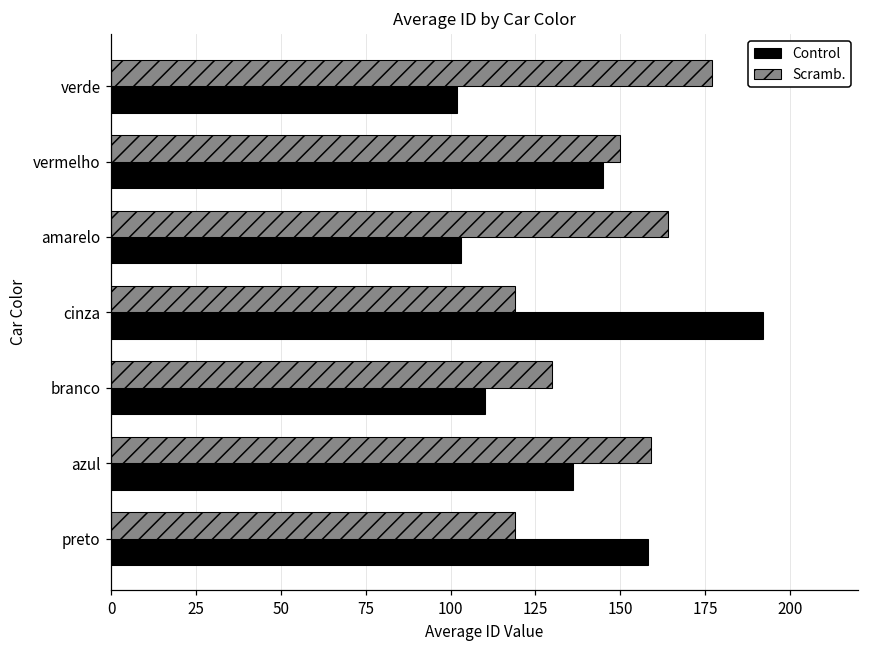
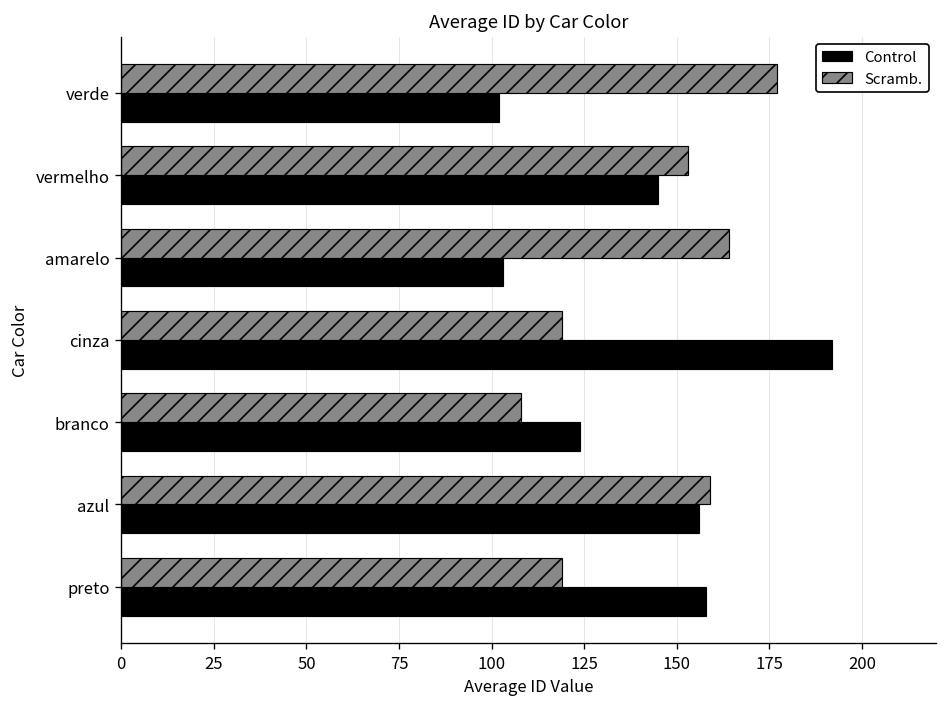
Scramb., vermelho: 150 -> 153
Scramb., branco: 130 -> 108
Control, branco: 110 -> 124
Control, azul: 136 -> 156
